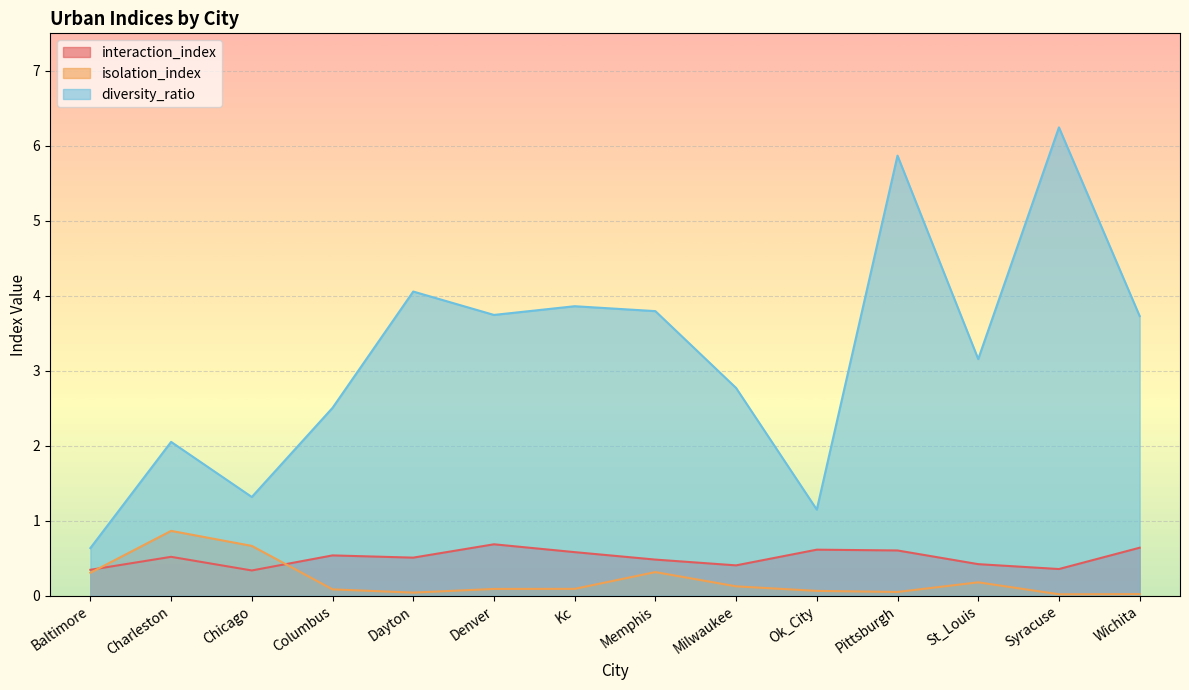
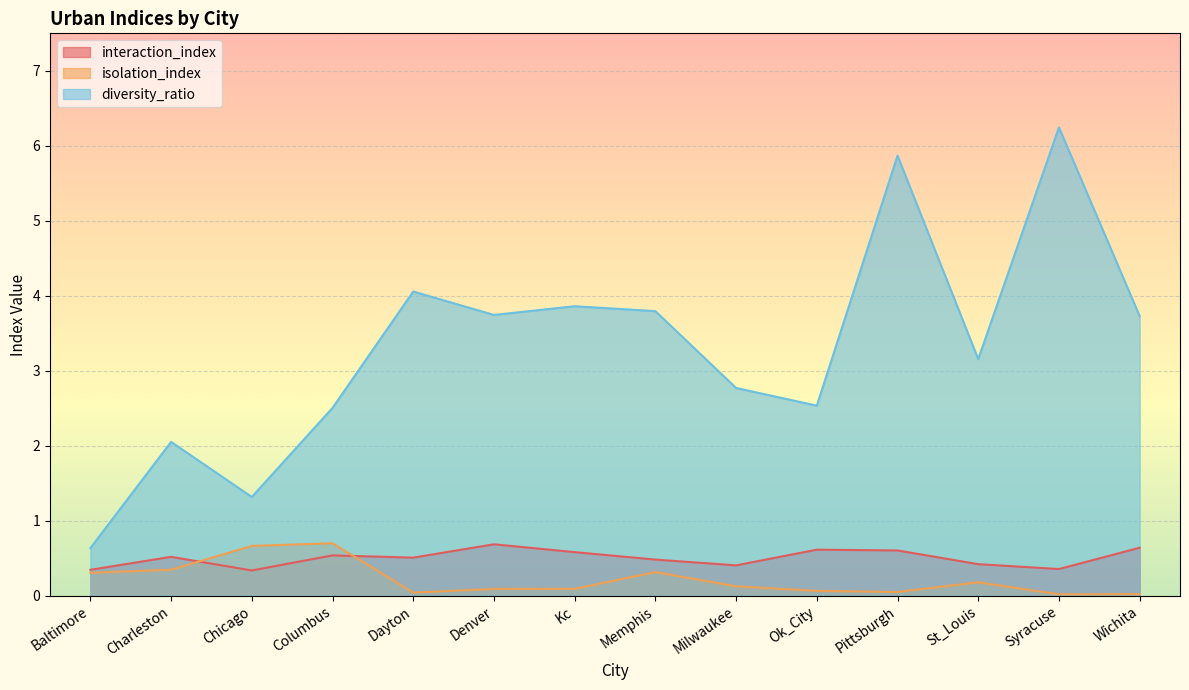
isolation_index, Charleston: 0.9 -> 0.3
isolation_index, Columbus: 0.1 -> 0.7
diversity_ratio, Ok_City: 1.1 -> 2.5
